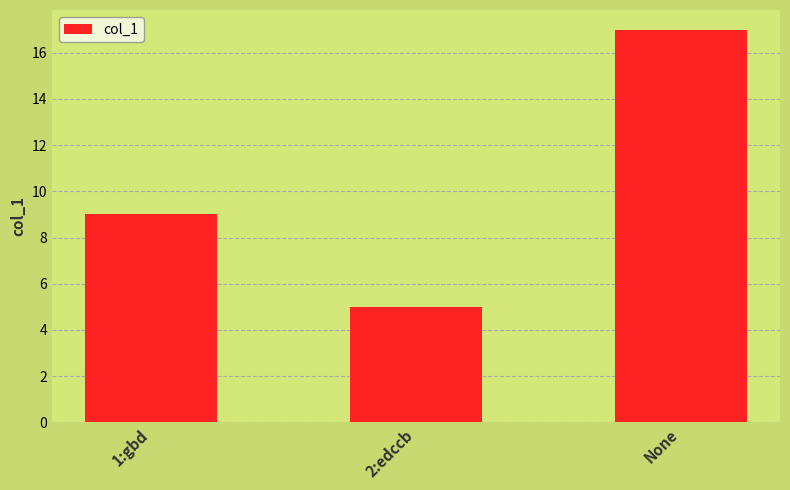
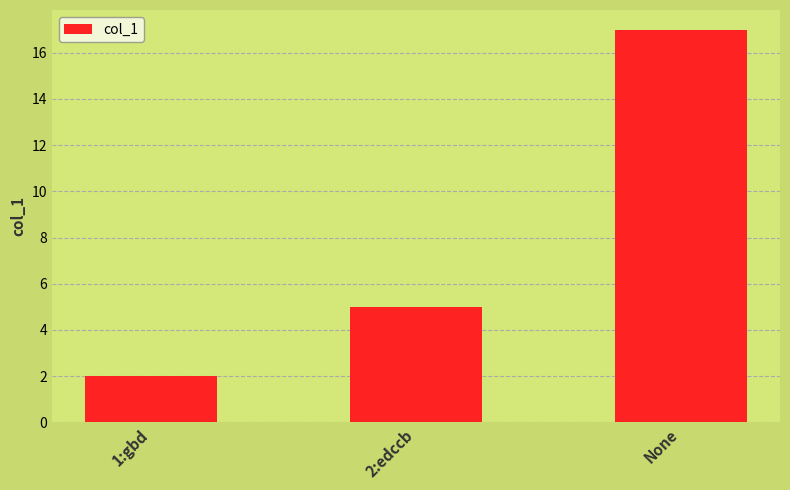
1:gbd: 9 -> 2
